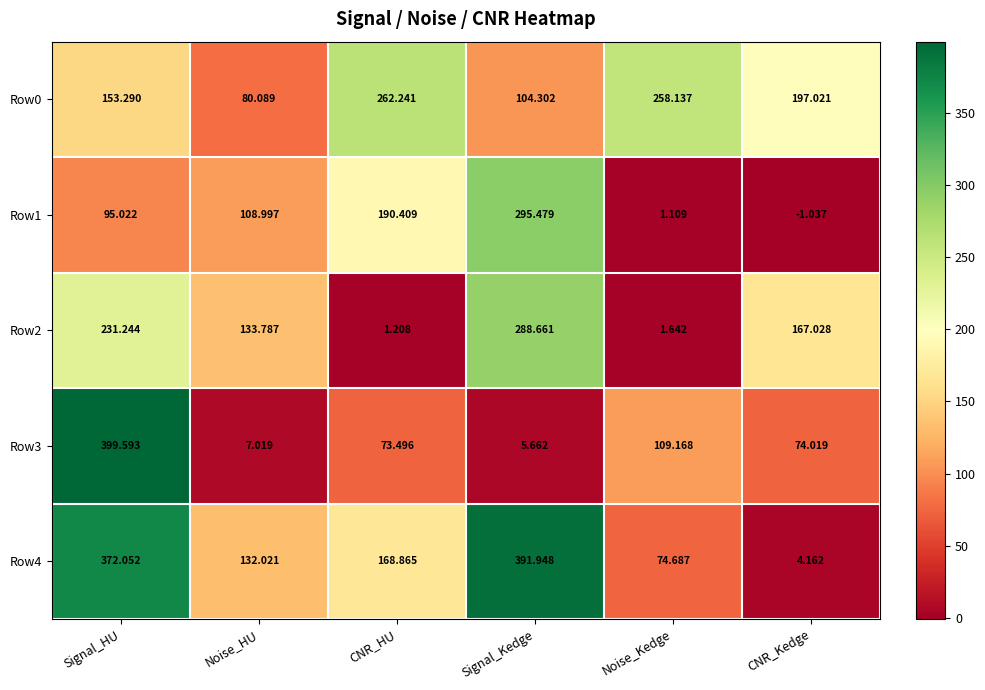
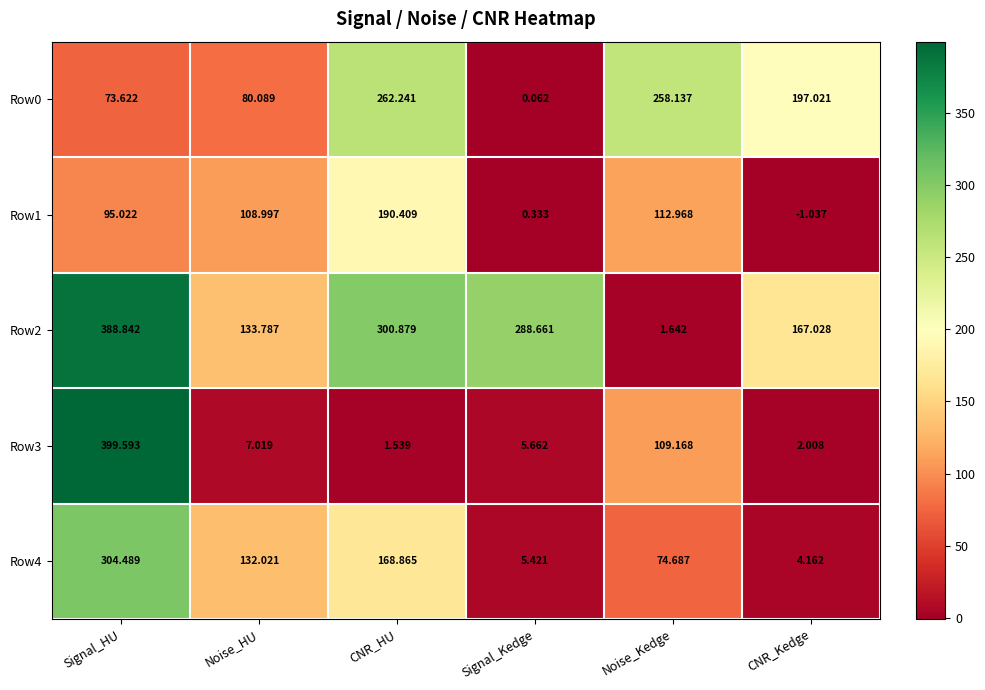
Row0, Signal_HU: 153.290 -> 73.622
Row0, Signal_Kedge: 104.302 -> 0.062
Row1, Signal_Kedge: 295.479 -> 0.333
Row1, Noise_Kedge: 1.109 -> 112.968
Row2, Signal_HU: 231.244 -> 388.842
Row2, CNR_HU: 1.208 -> 300.879
Row3, CNR_HU: 73.496 -> 1.539
Row3, CNR_Kedge: 74.019 -> 2.008
Row4, Signal_HU: 372.052 -> 304.489
Row4, Signal_Kedge: 391.948 -> 5.421
